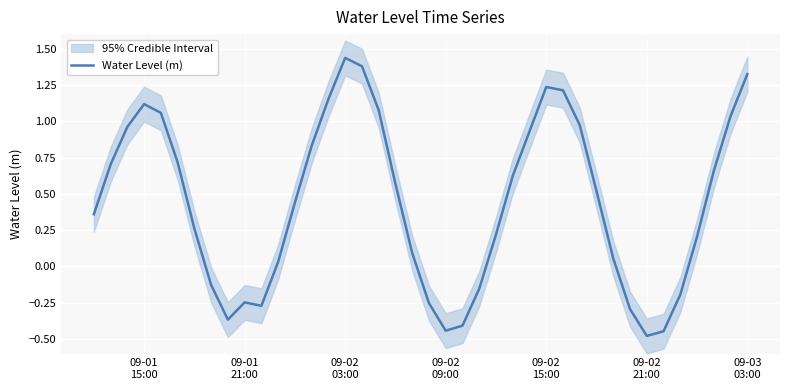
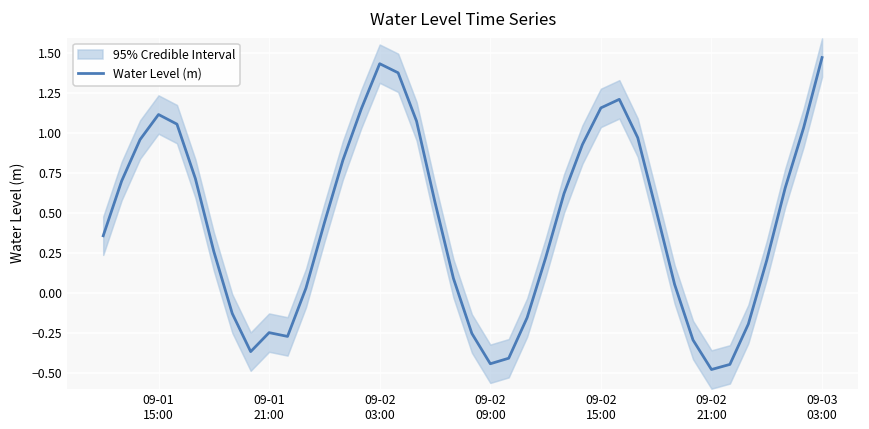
Water Level (m), 09-02 15:00: 1.24 -> 1.16
Water Level (m), 09-03 03:00: 1.32 -> 1.47
